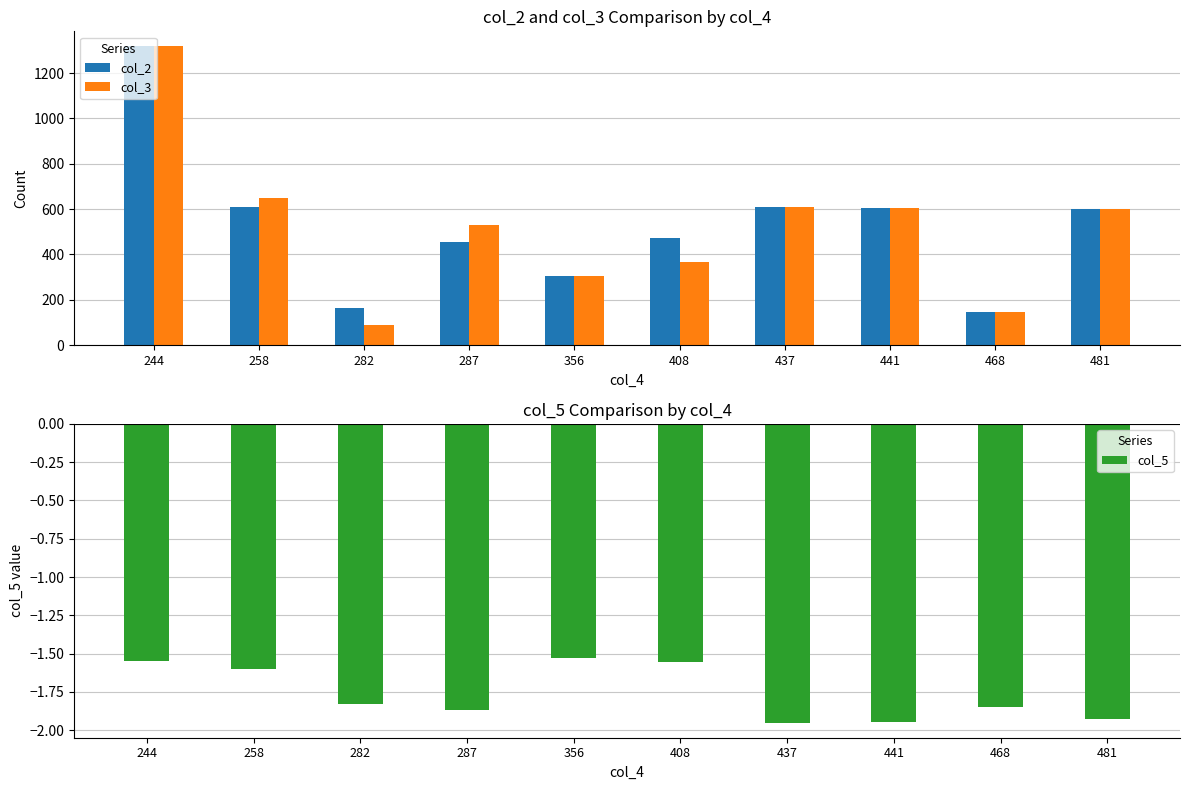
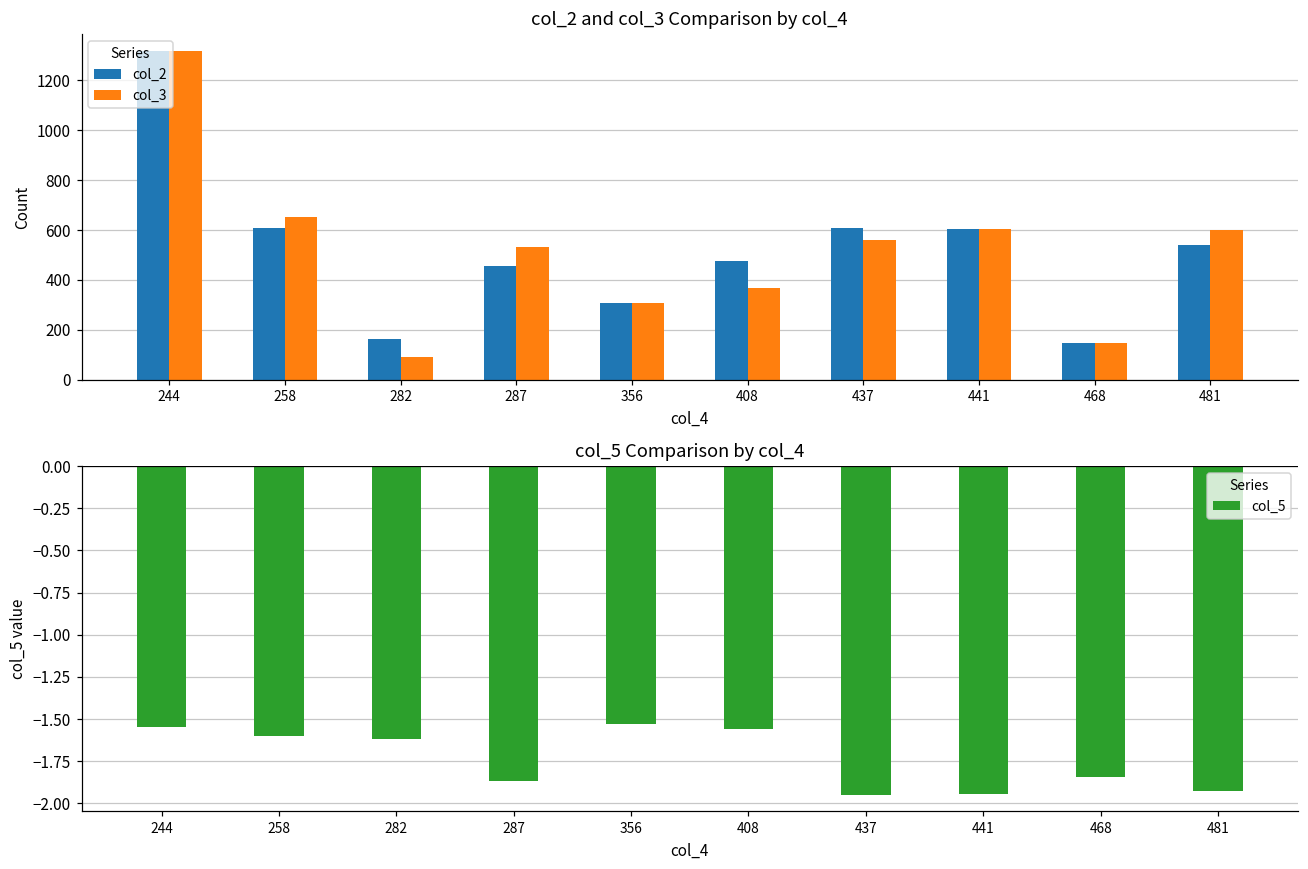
col_2 and col_3 Comparison by col_4, col_3, 437: 610 -> 560
col_2 and col_3 Comparison by col_4, col_2, 481: 600 -> 540
col_5 Comparison by col_4, 282: -1.83 -> -1.62
